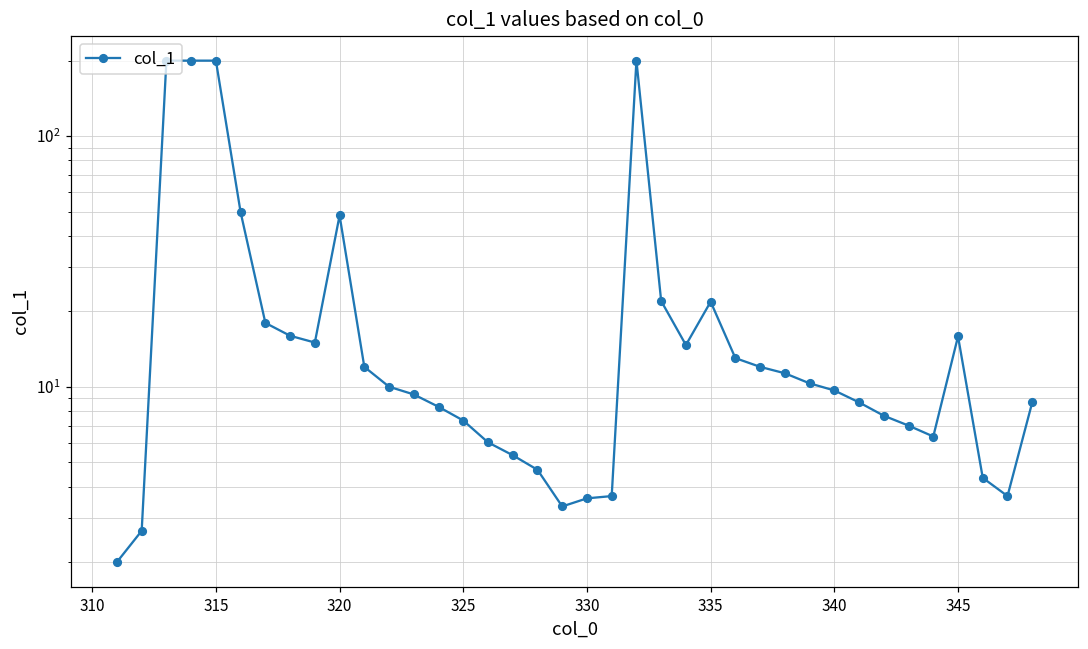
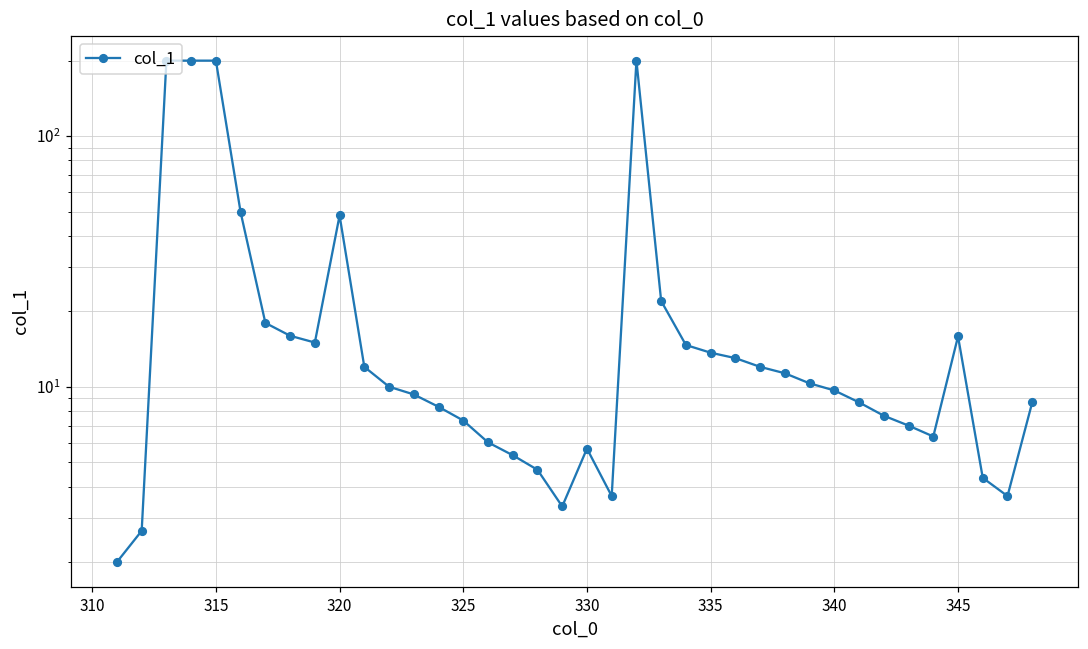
330: 3.6 -> 5.7
335: 22 -> 14
